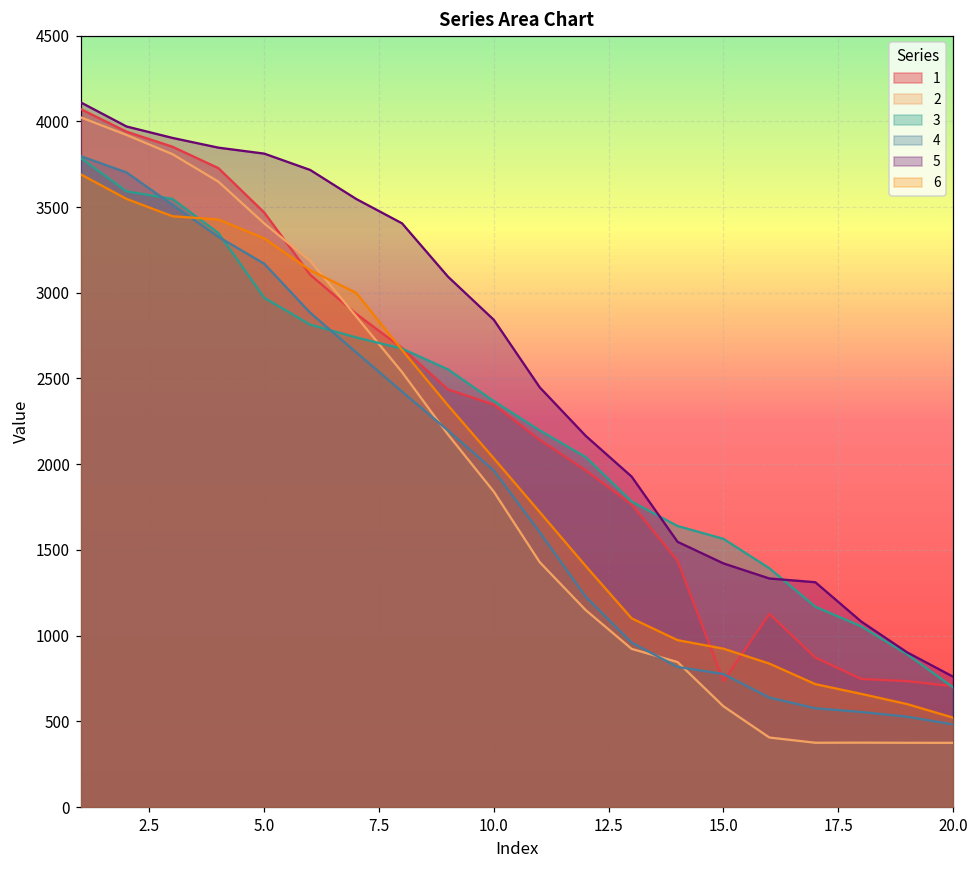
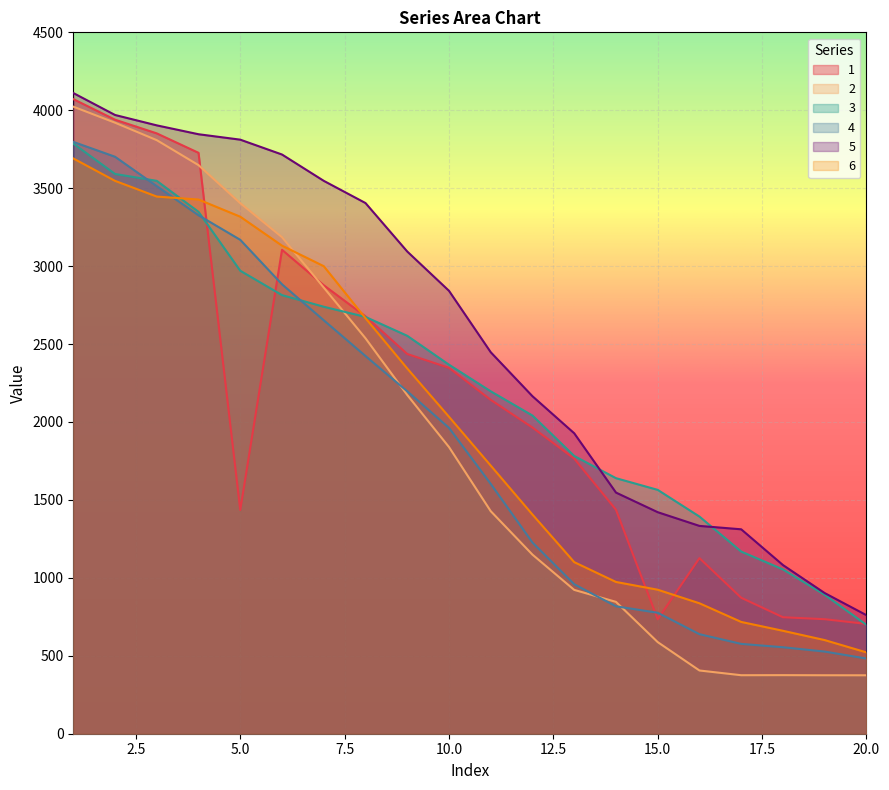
1, 5.0: 3470 -> 1440
